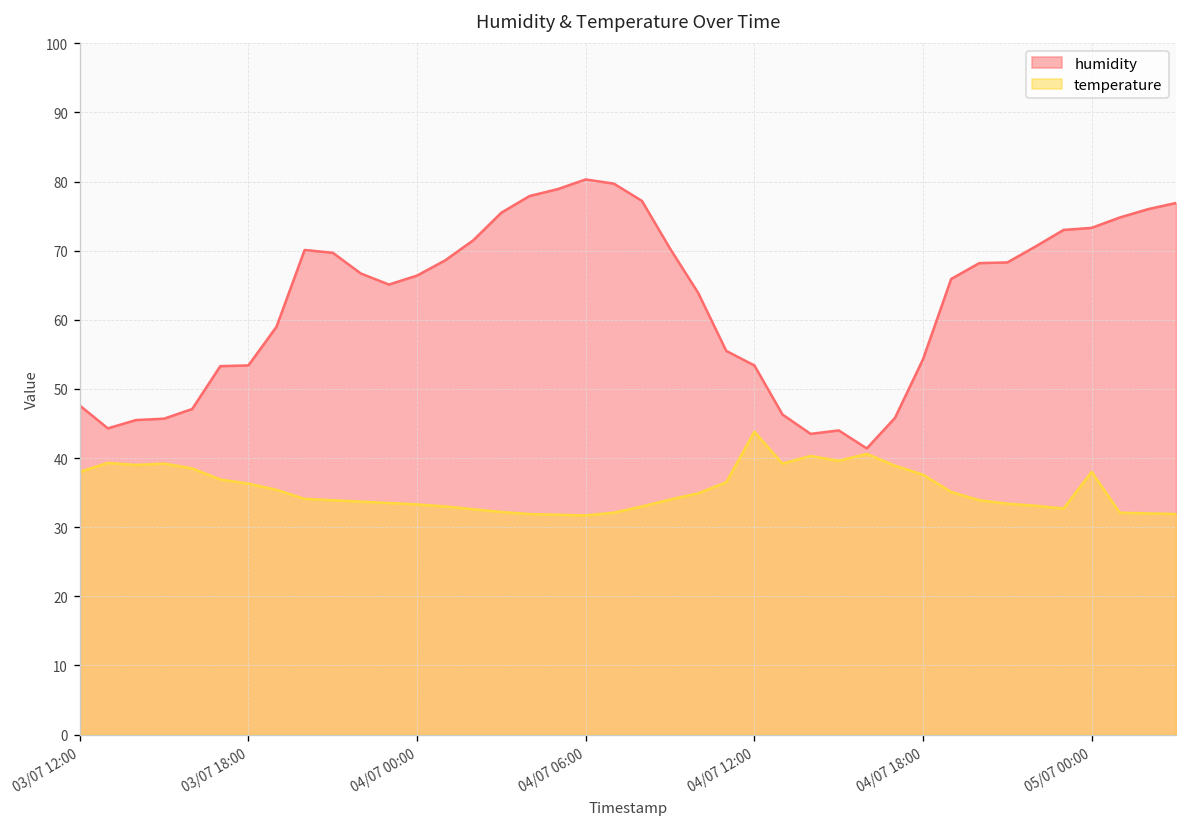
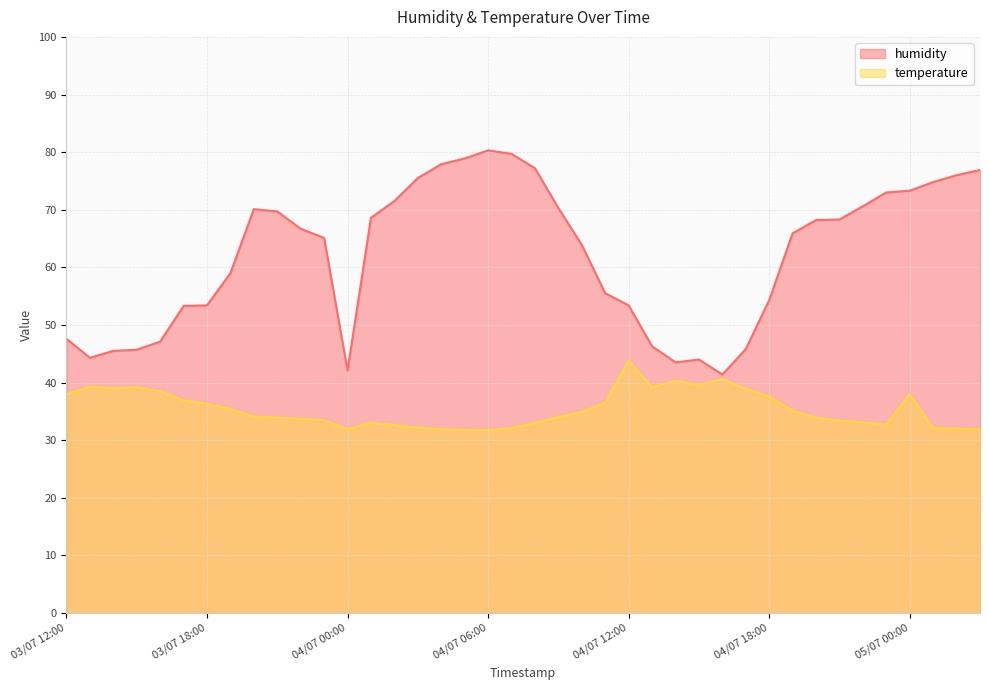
humidity, 04/07 00:00: 66 -> 42
temperature, 04/07 00:00: 33 -> 32
